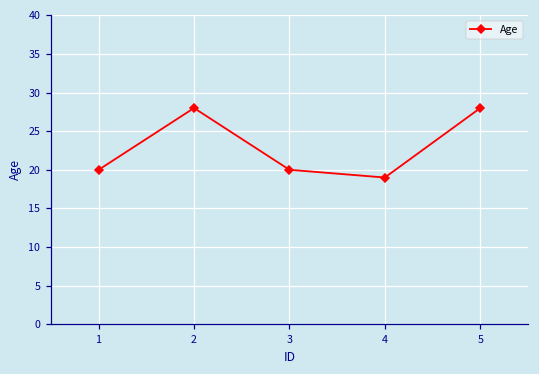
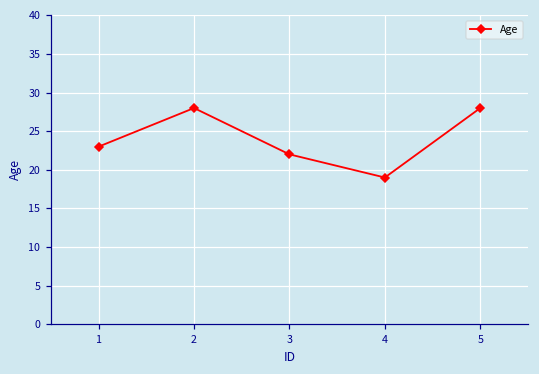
1: 20 -> 23
3: 20 -> 22
